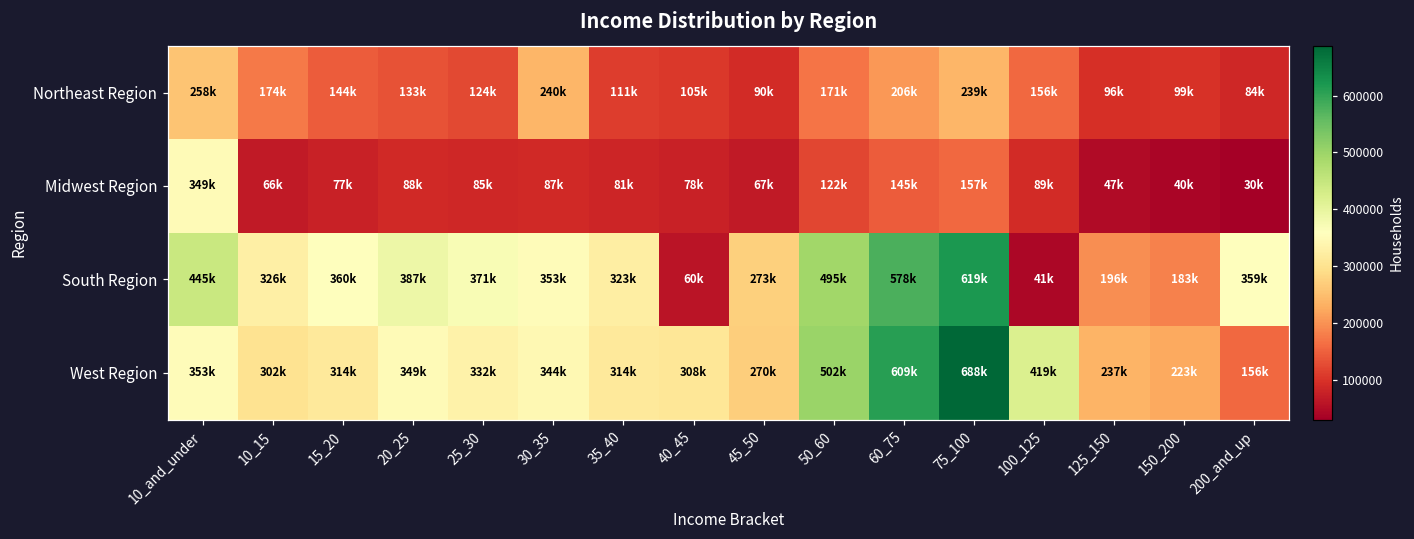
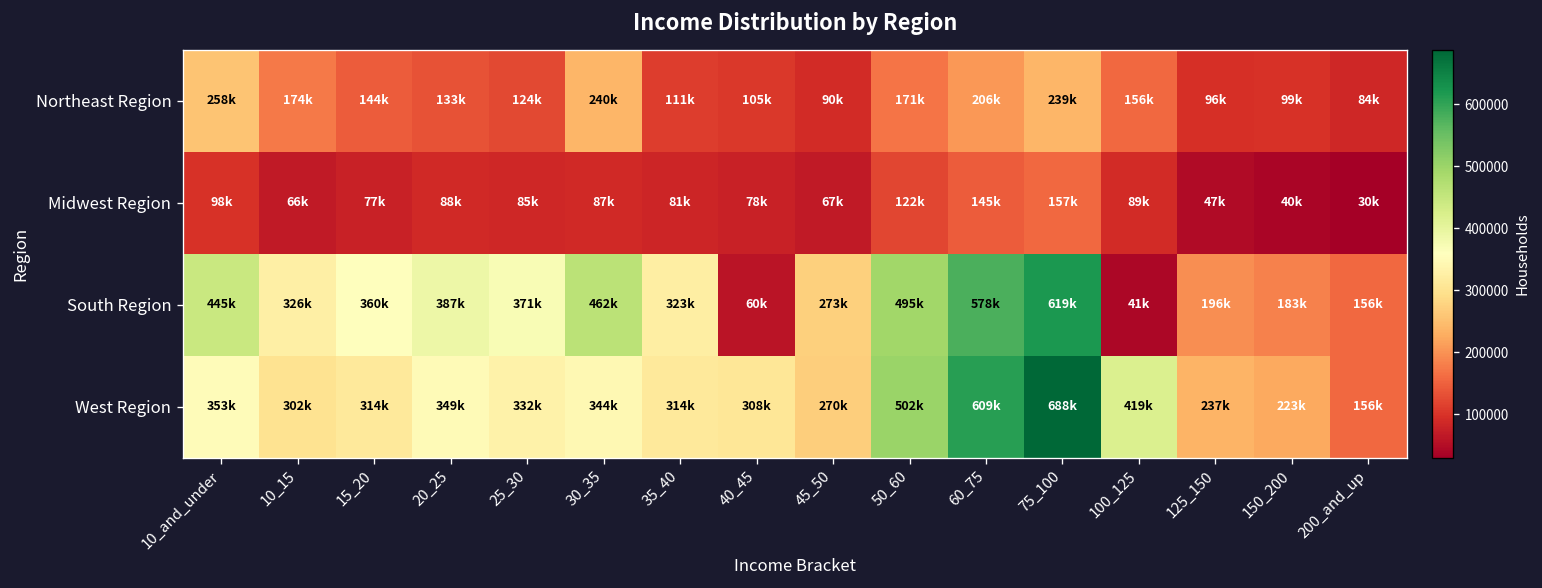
Midwest Region, 10_and_under: 349k -> 98k
South Region, 30_35: 353k -> 462k
South Region, 200_and_up: 359k -> 156k
